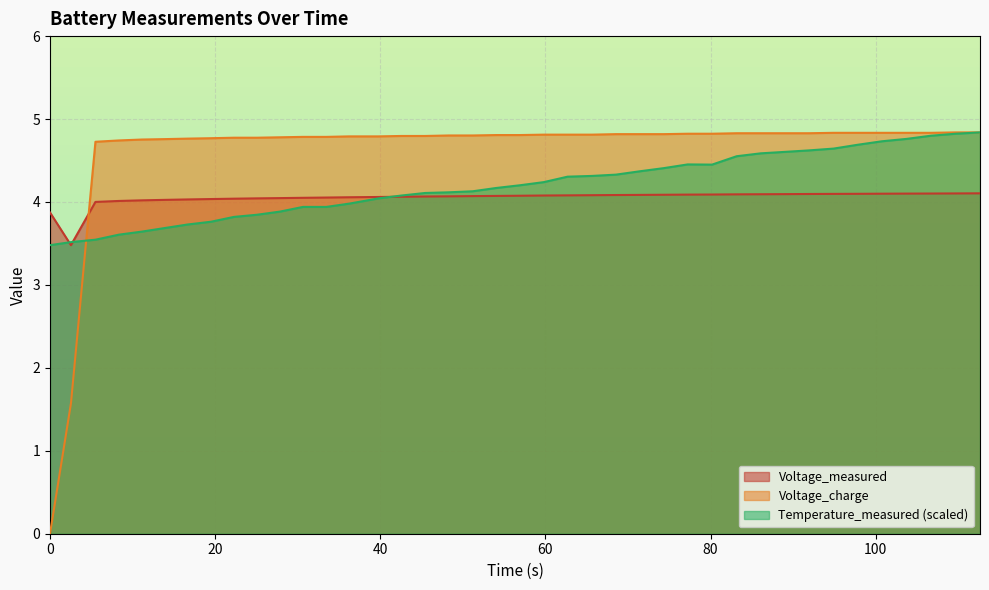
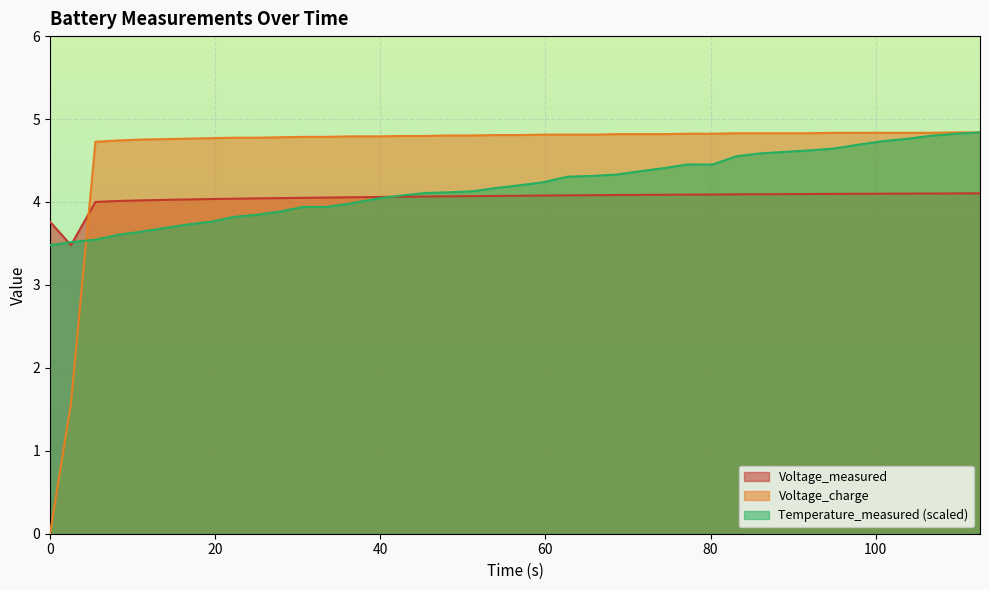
Voltage_measured, 0: 3.9 -> 3.8
